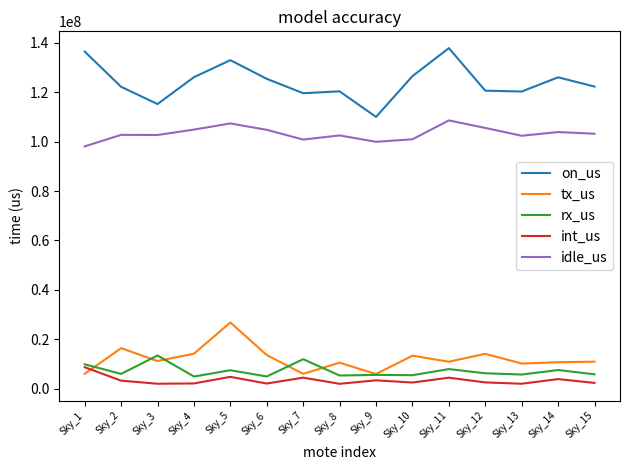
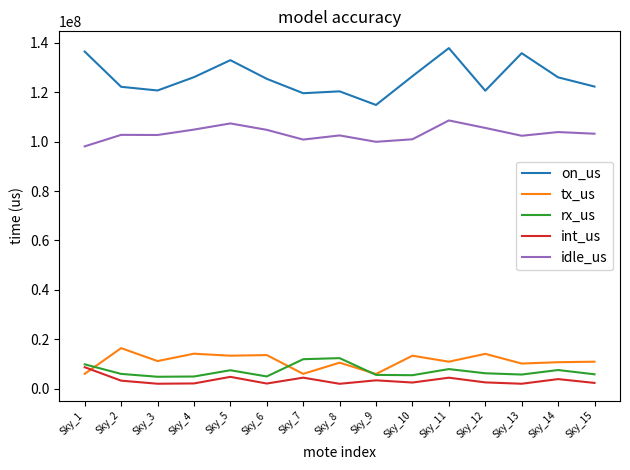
on_us, Sky_3: 115000000 -> 121000000
rx_us, Sky_3: 13000000 -> 5000000
tx_us, Sky_5: 27000000 -> 13000000
rx_us, Sky_8: 5000000 -> 12000000
on_us, Sky_9: 110000000 -> 115000000
on_us, Sky_13: 120000000 -> 136000000
